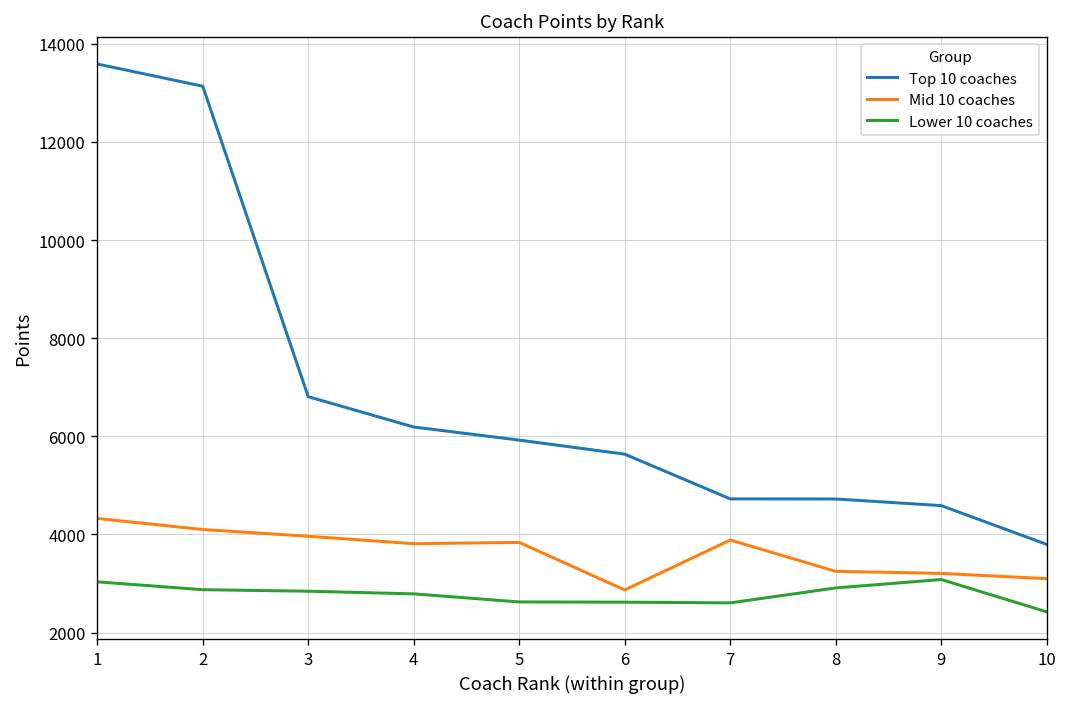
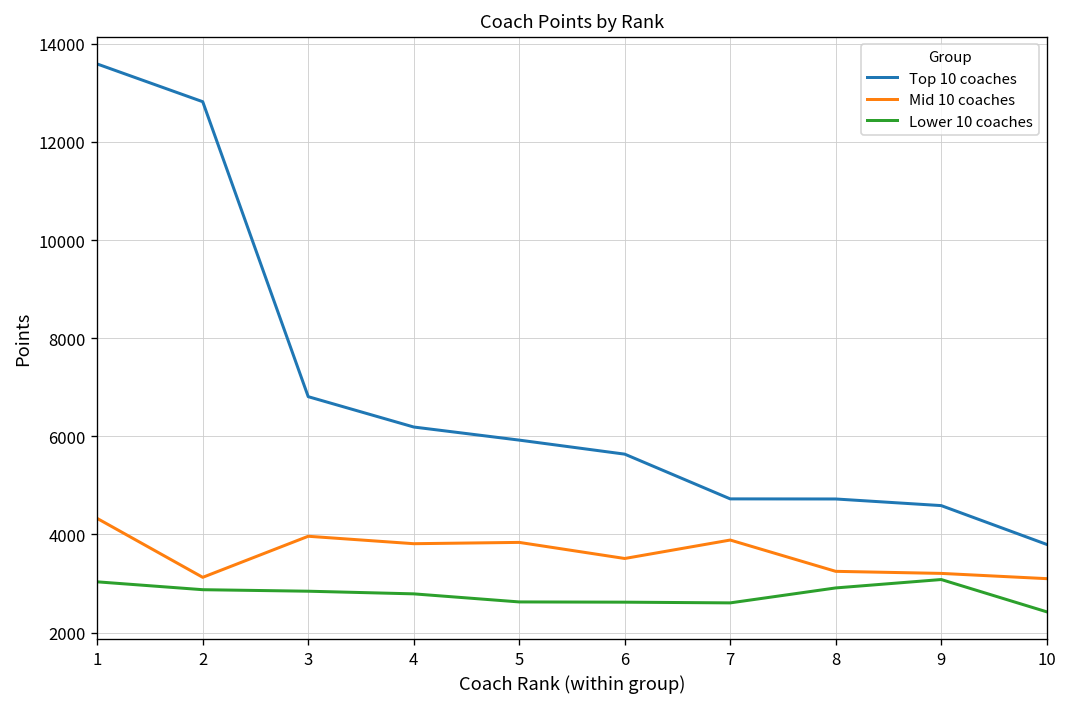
Top 10 coaches, 2: 13100 -> 12800
Mid 10 coaches, 2: 4100 -> 3100
Mid 10 coaches, 6: 2900 -> 3500
